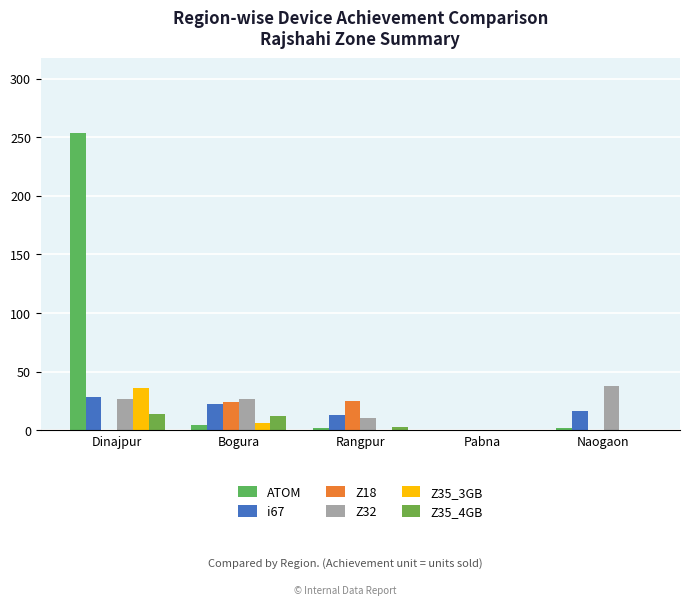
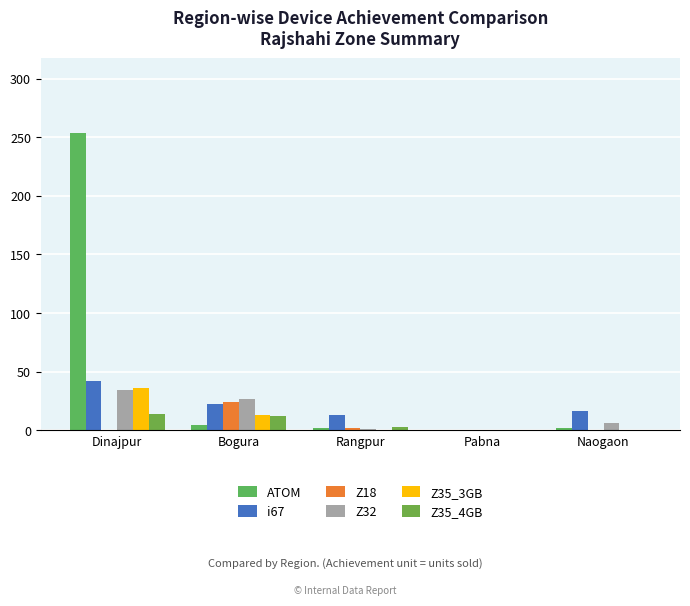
i67, Dinajpur: 28 -> 42
Z32, Dinajpur: 27 -> 34
Z35_3GB, Bogura: 6 -> 13
Z18, Rangpur: 25 -> 2
Z32, Rangpur: 10 -> 1
Z32, Naogaon: 38 -> 6
